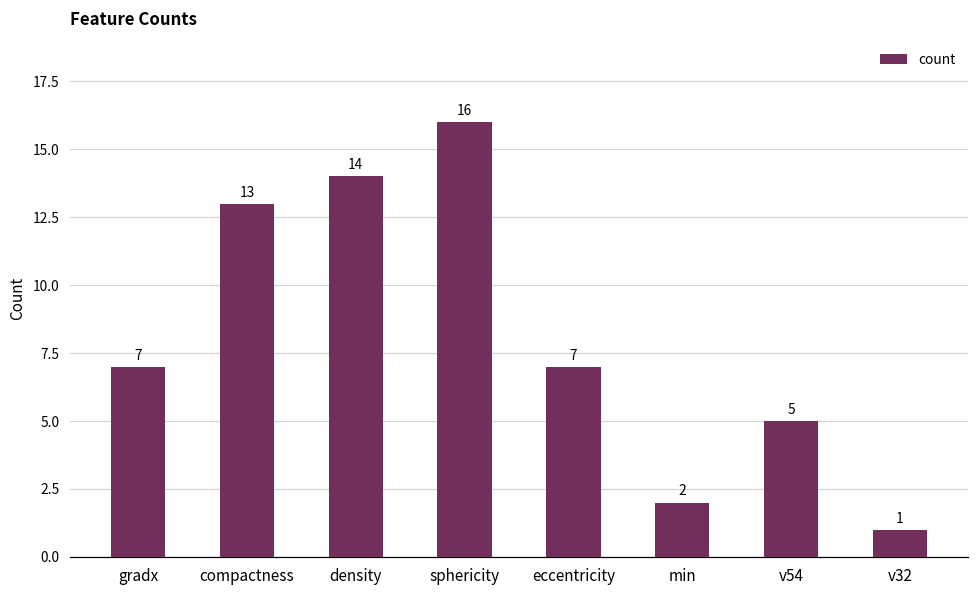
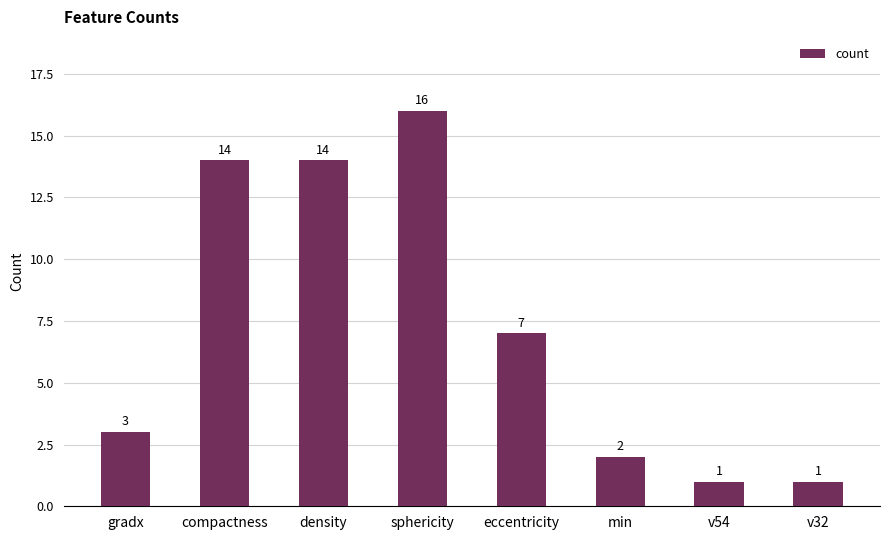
gradx: 7 -> 3
compactness: 13 -> 14
v54: 5 -> 1
